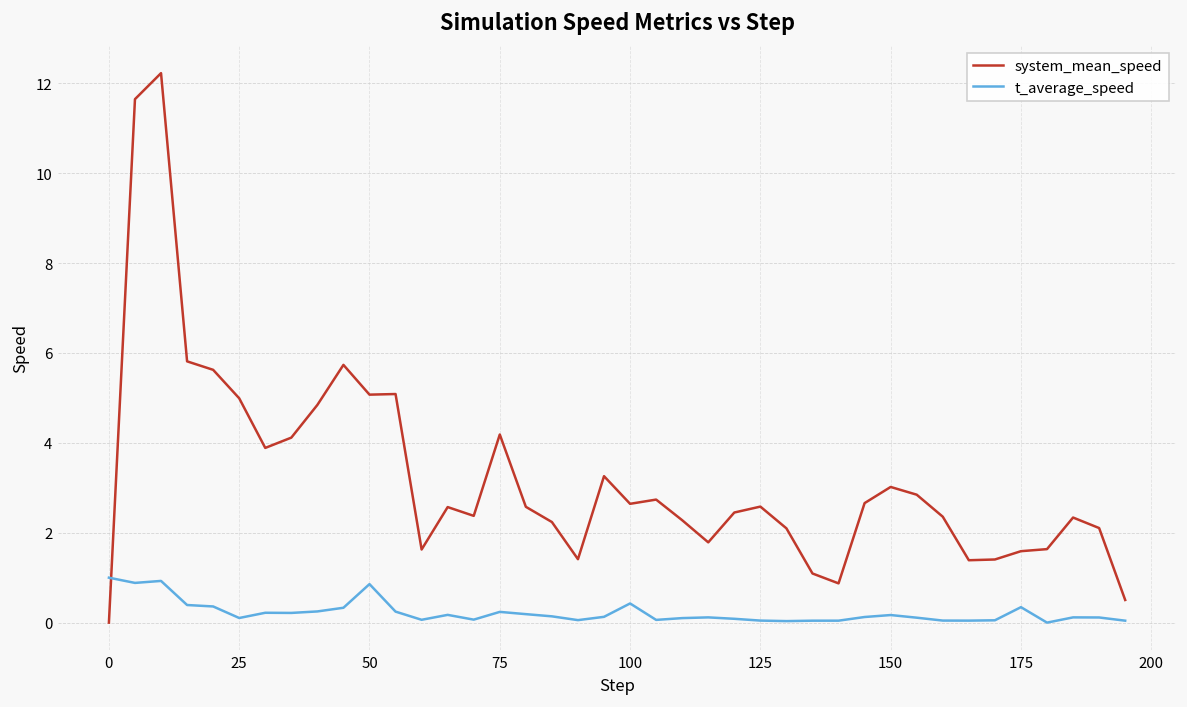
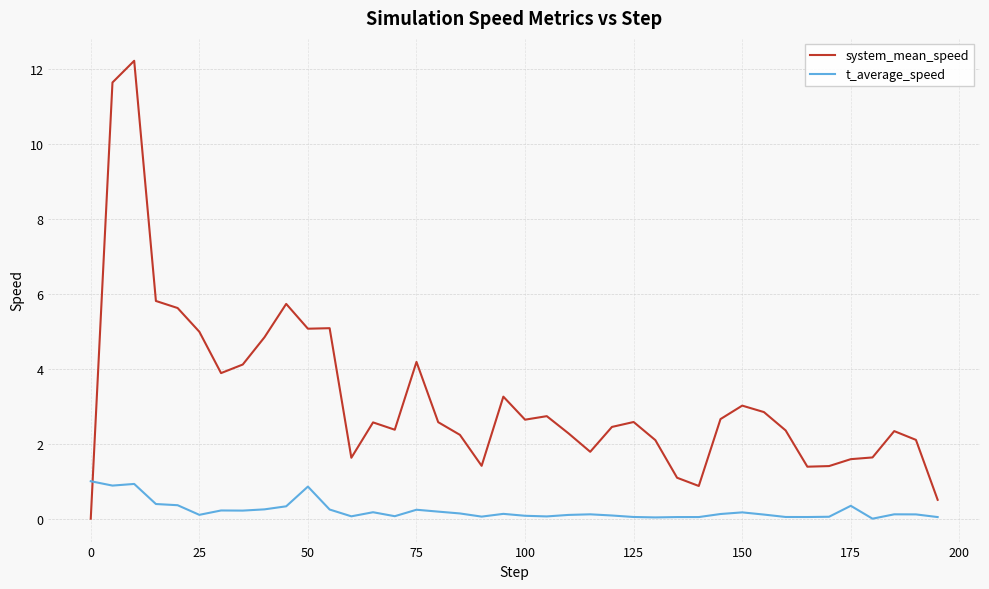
t_average_speed, 100: 0.4 -> 0.1
